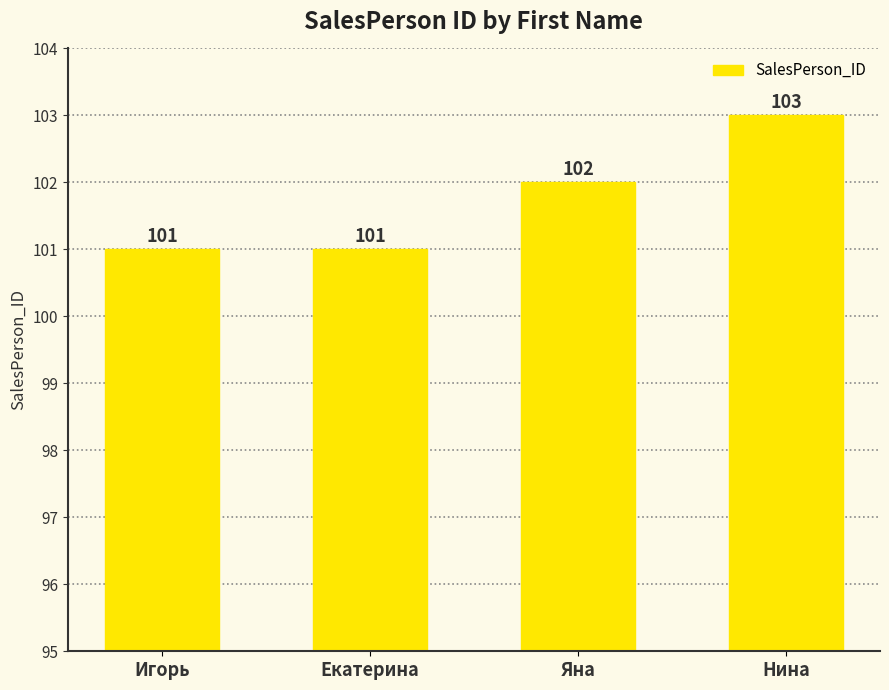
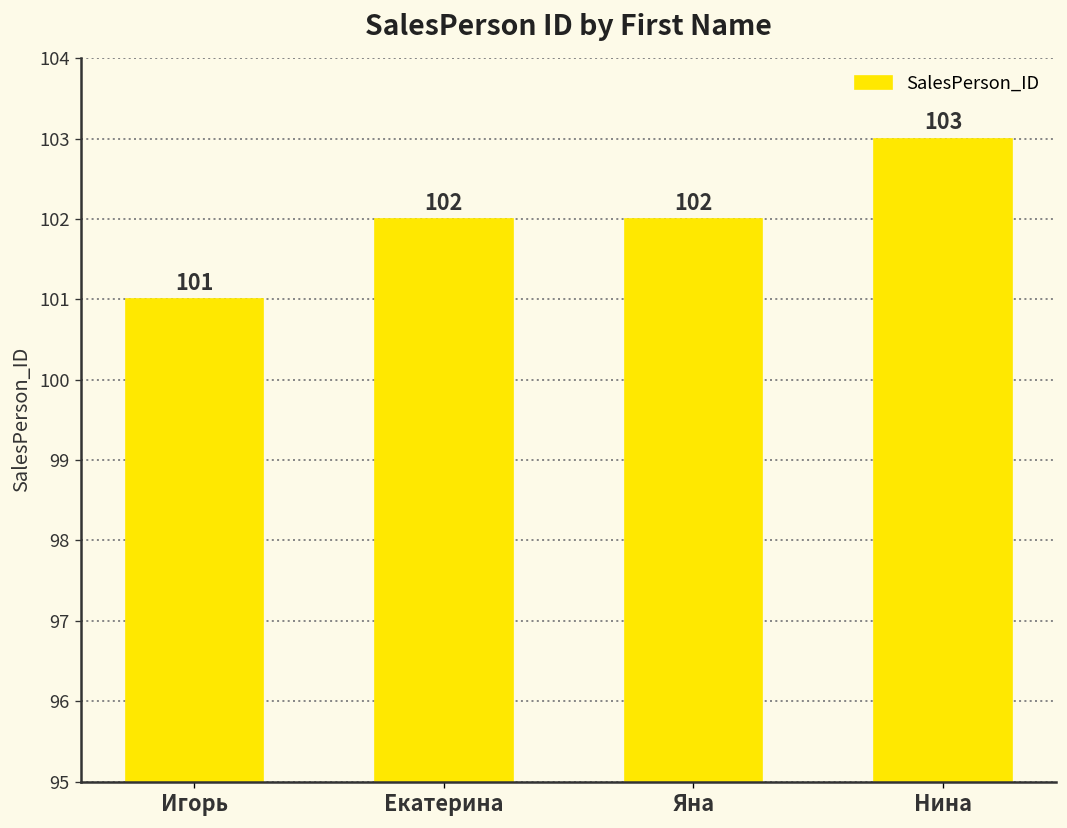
Екатерина: 101 -> 102
